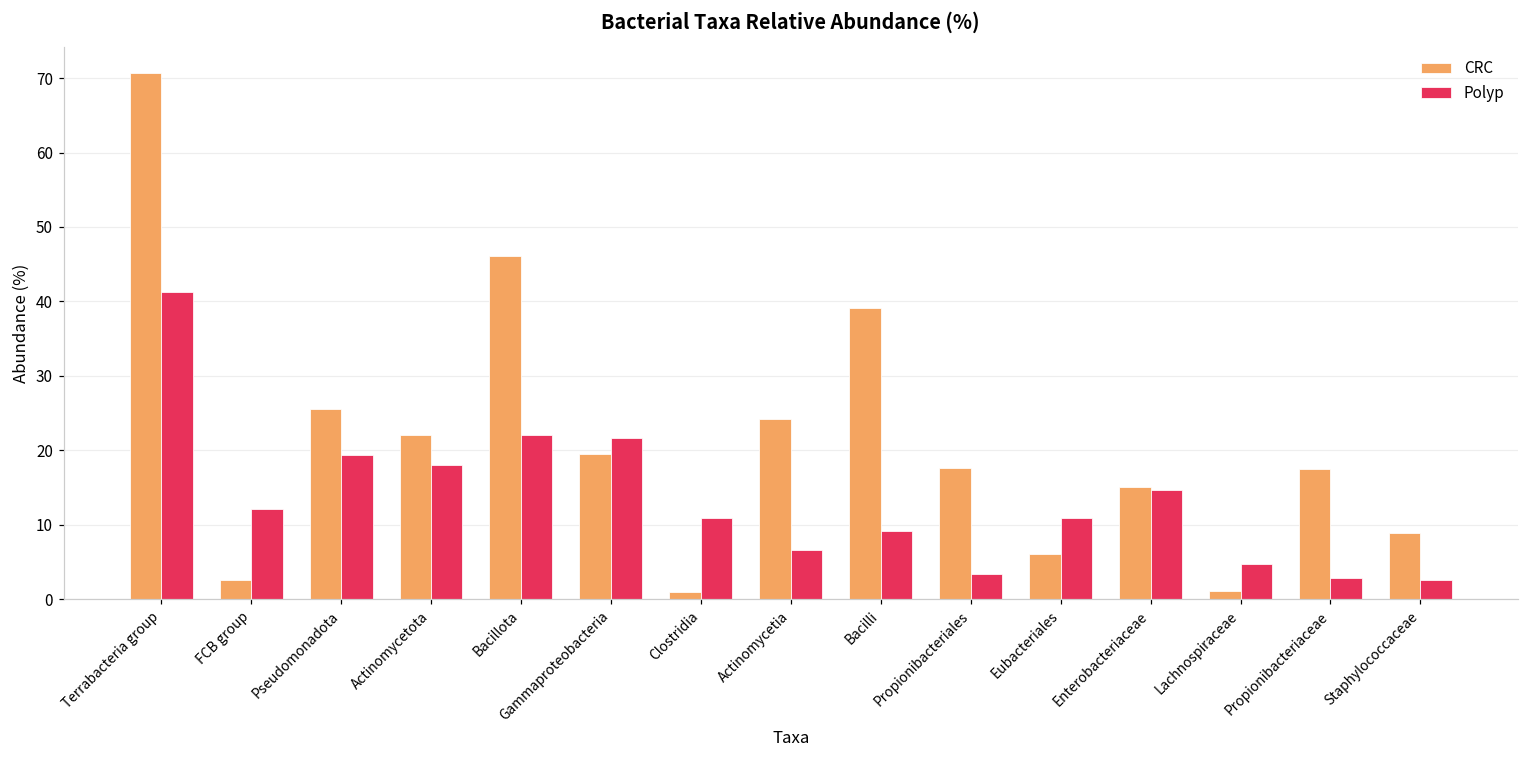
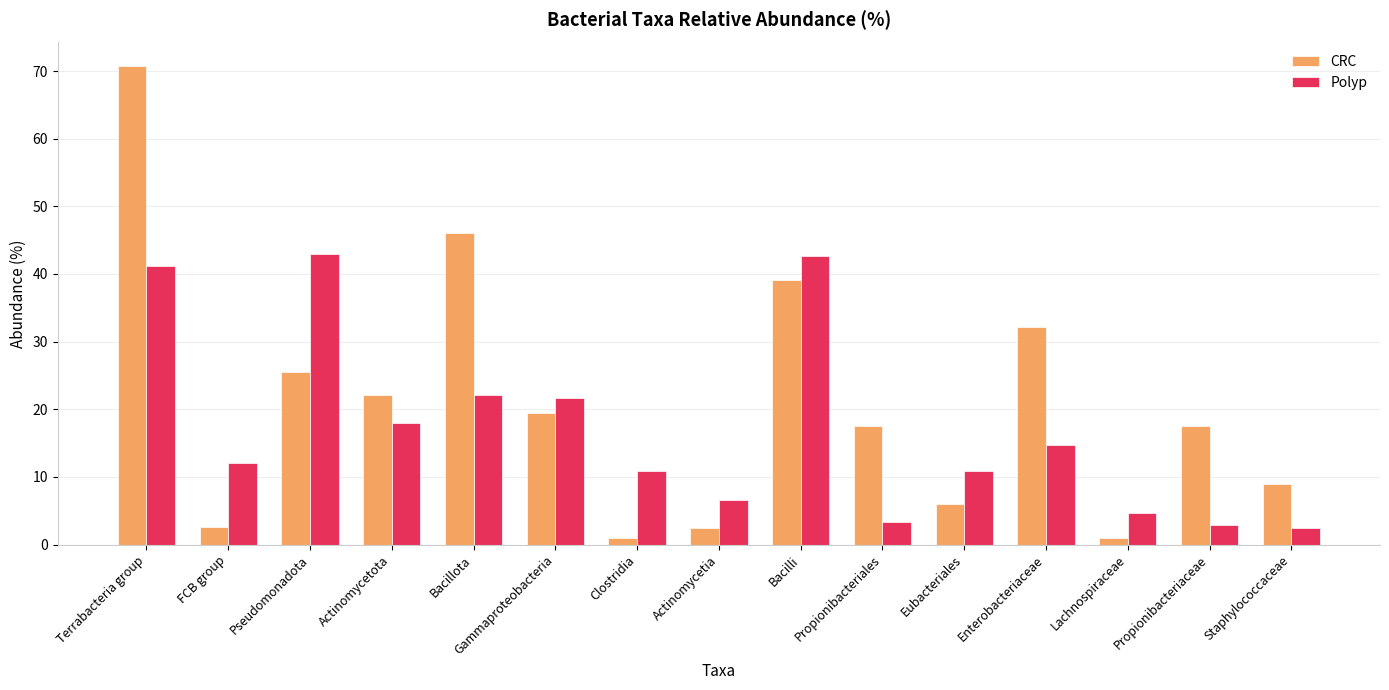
Polyp, Pseudomonadota: 19 -> 43
CRC, Actinomycetia: 24 -> 2
Polyp, Bacilli: 9 -> 43
CRC, Enterobacteriaceae: 15 -> 32
